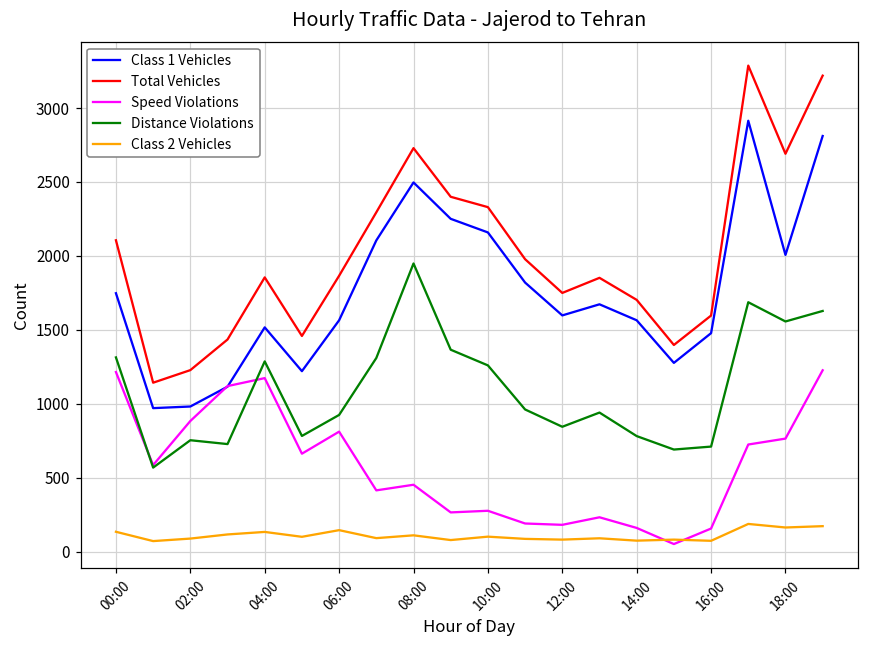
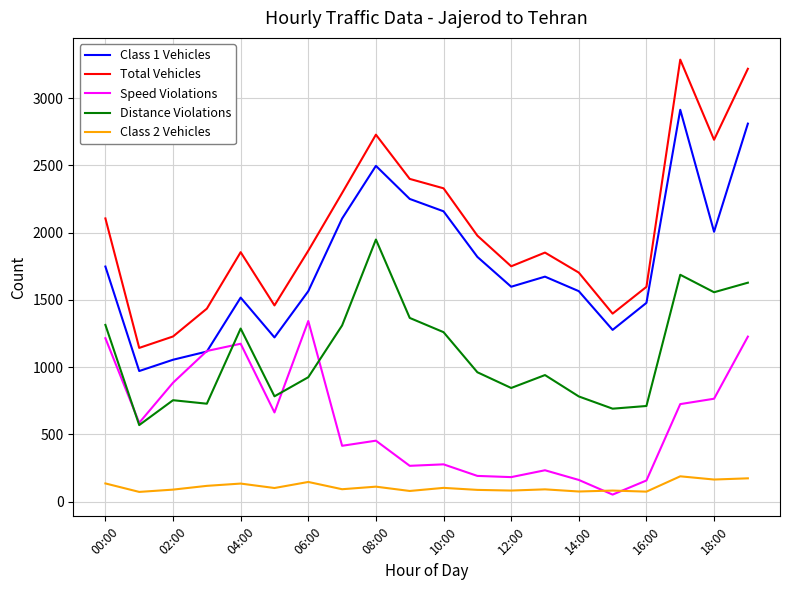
Class 1 Vehicles, 02:00: 980 -> 1060
Speed Violations, 06:00: 810 -> 1340
